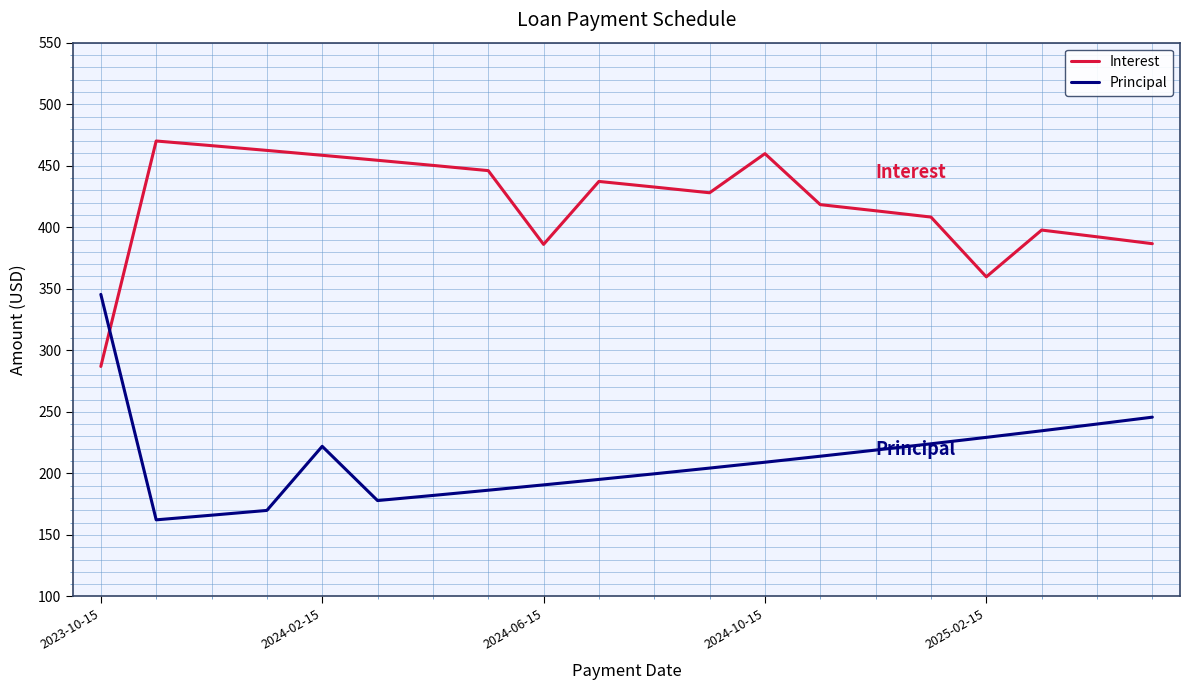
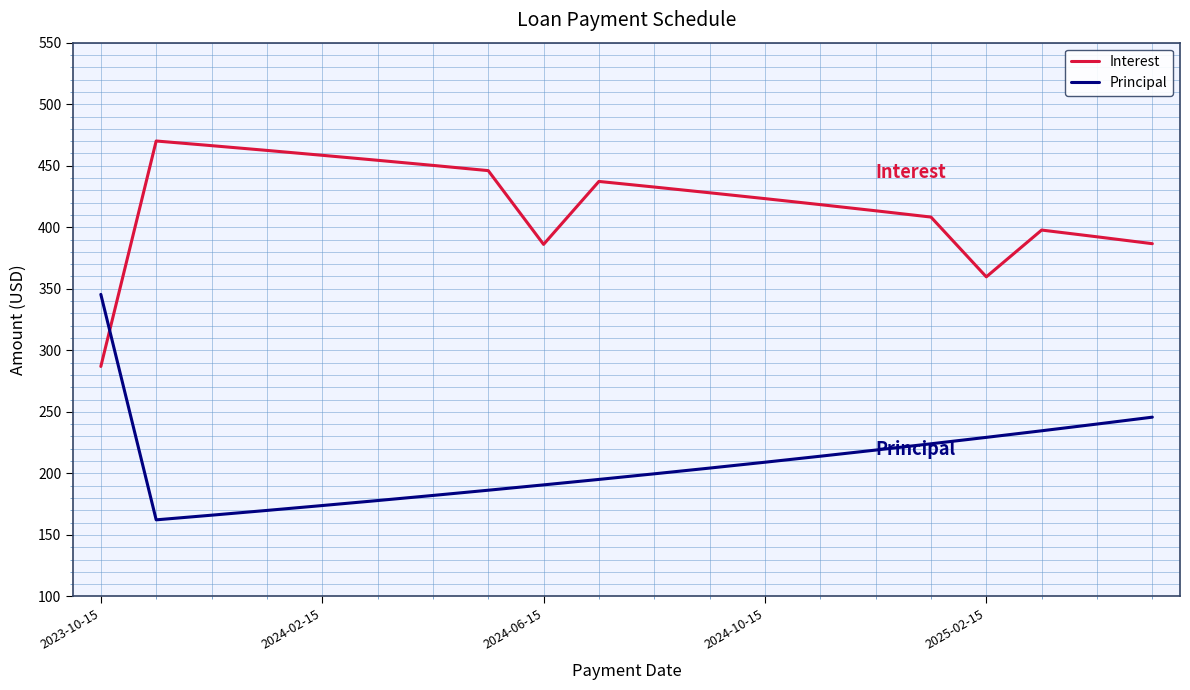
Principal, 2024-02-15: 222 -> 174
Interest, 2024-10-15: 460 -> 423
